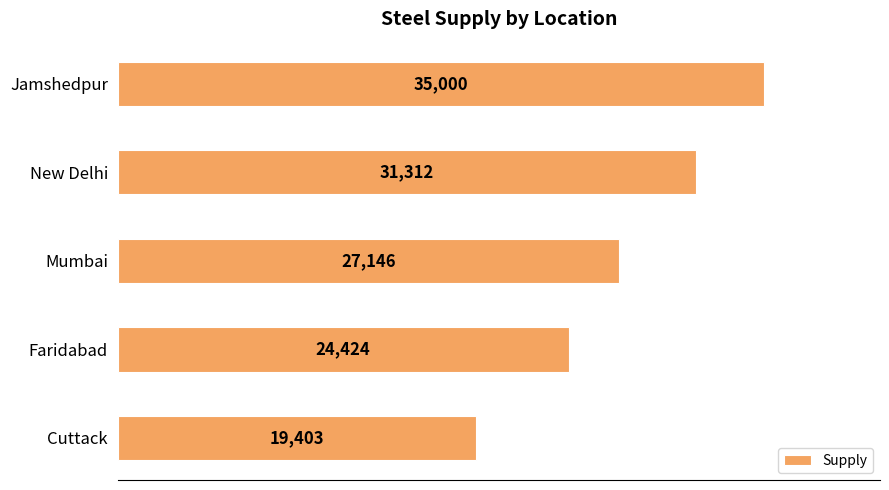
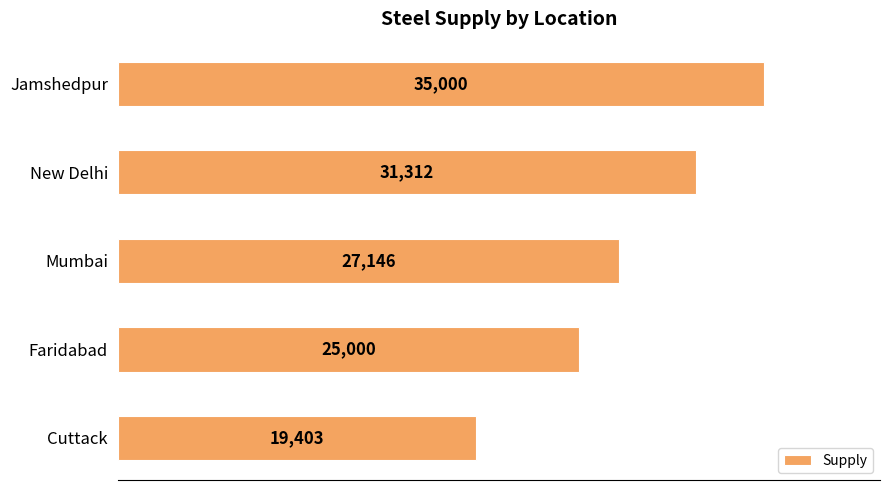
Faridabad: 24,424 -> 25,000
